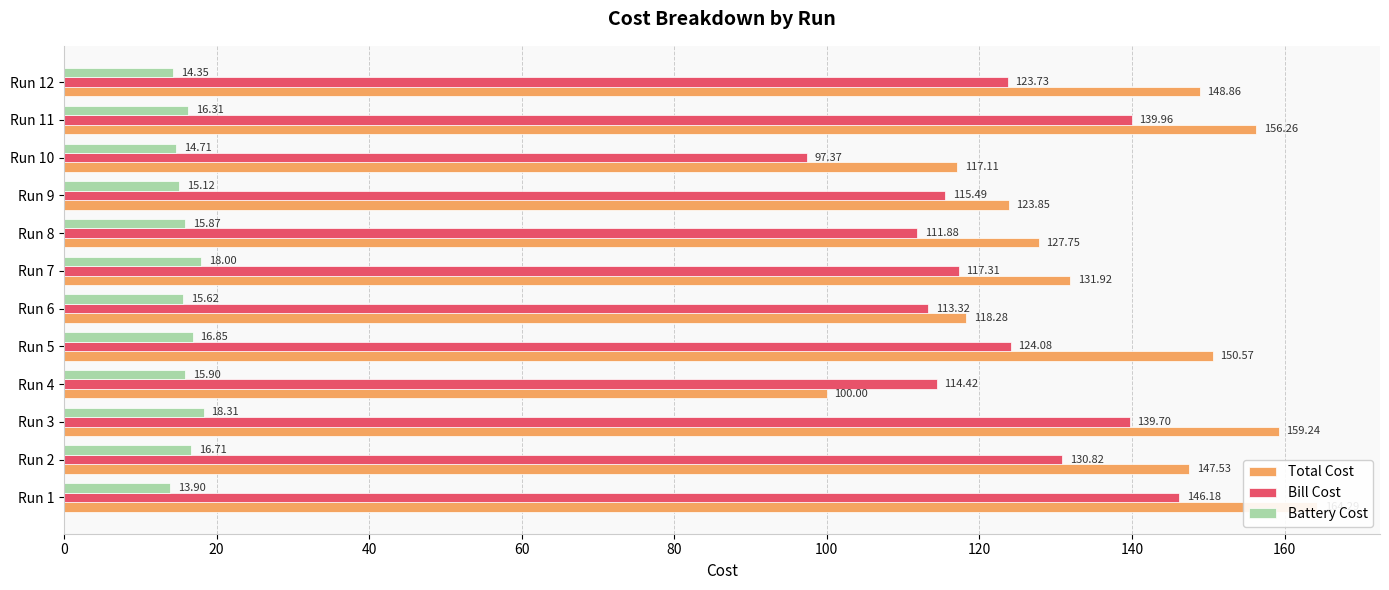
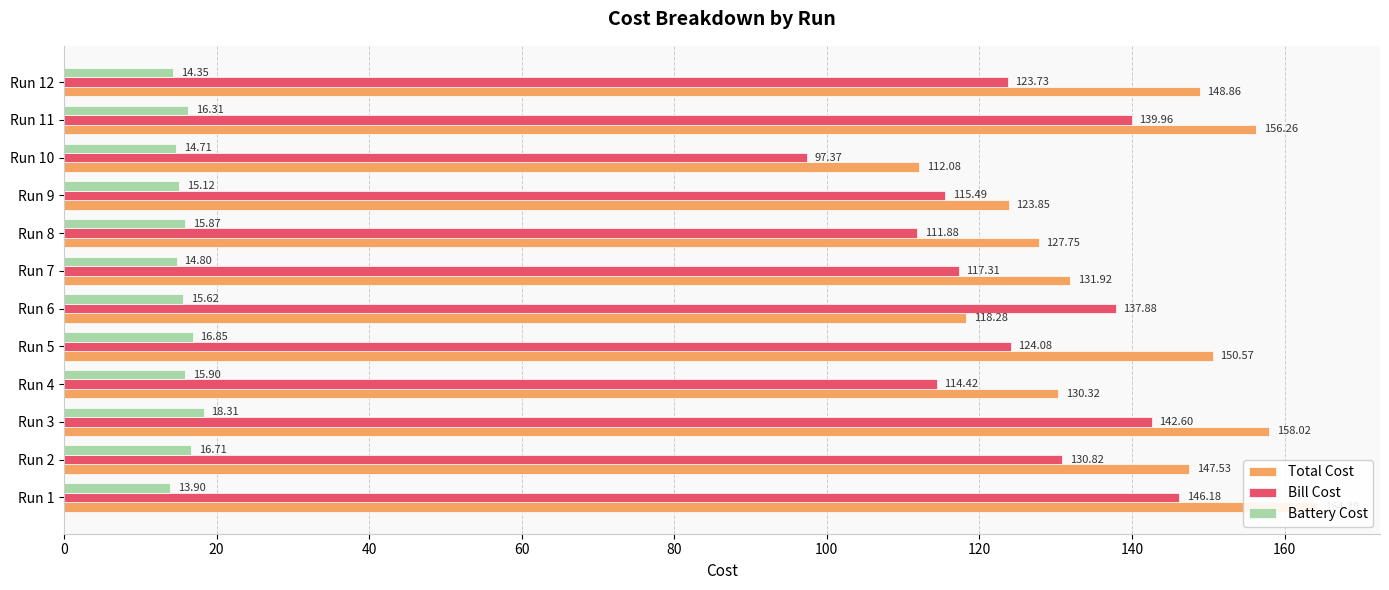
Total Cost, Run 10: 117.11 -> 112.08
Battery Cost, Run 7: 18.00 -> 14.80
Bill Cost, Run 6: 113.32 -> 137.88
Total Cost, Run 4: 100.00 -> 130.32
Bill Cost, Run 3: 139.70 -> 142.60
Total Cost, Run 3: 159.24 -> 158.02
